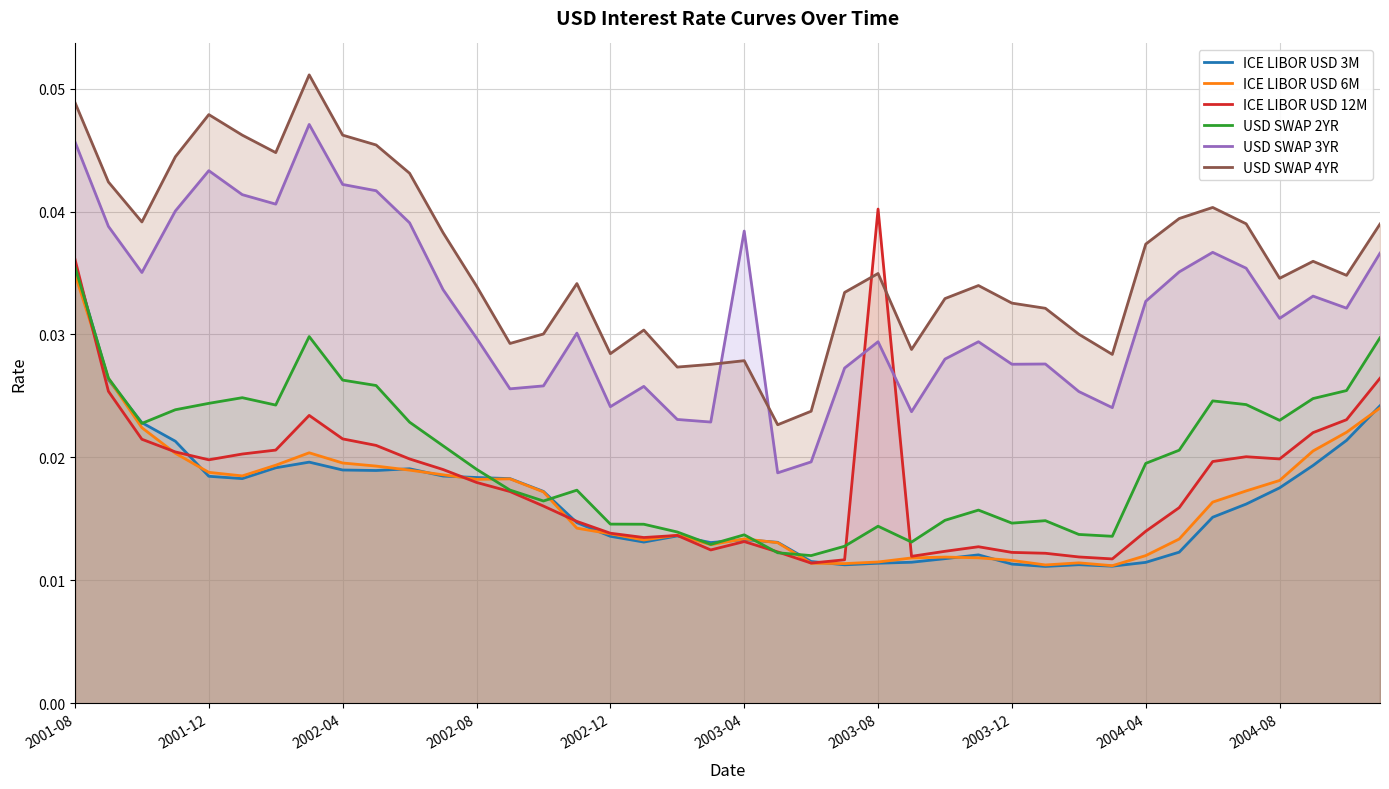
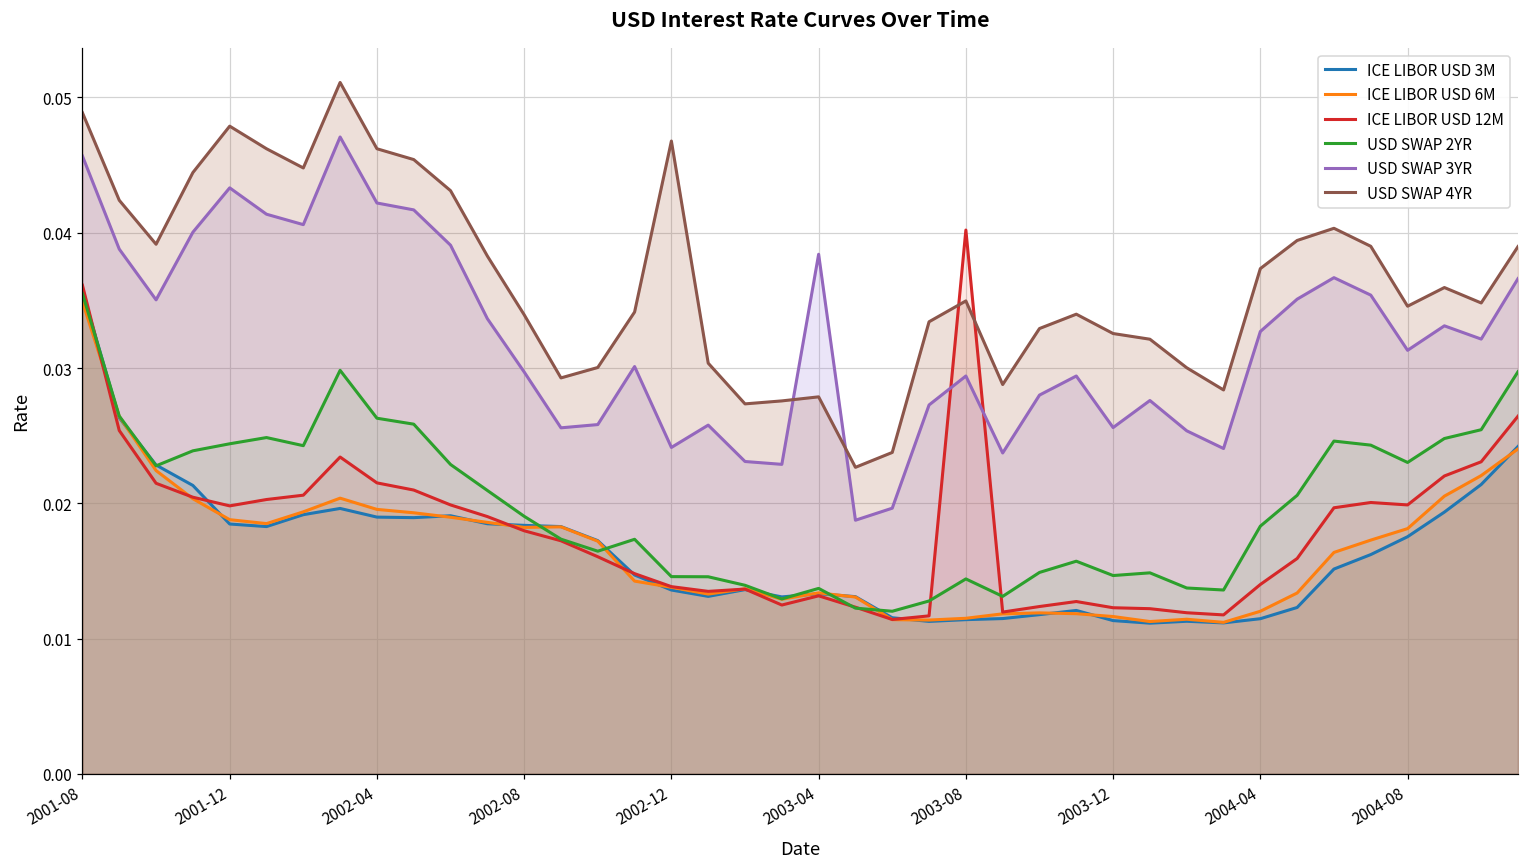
USD SWAP 4YR, 2002-12: 0.0284 -> 0.0468
USD SWAP 3YR, 2003-12: 0.0276 -> 0.0256
USD SWAP 2YR, 2004-04: 0.0195 -> 0.0183
